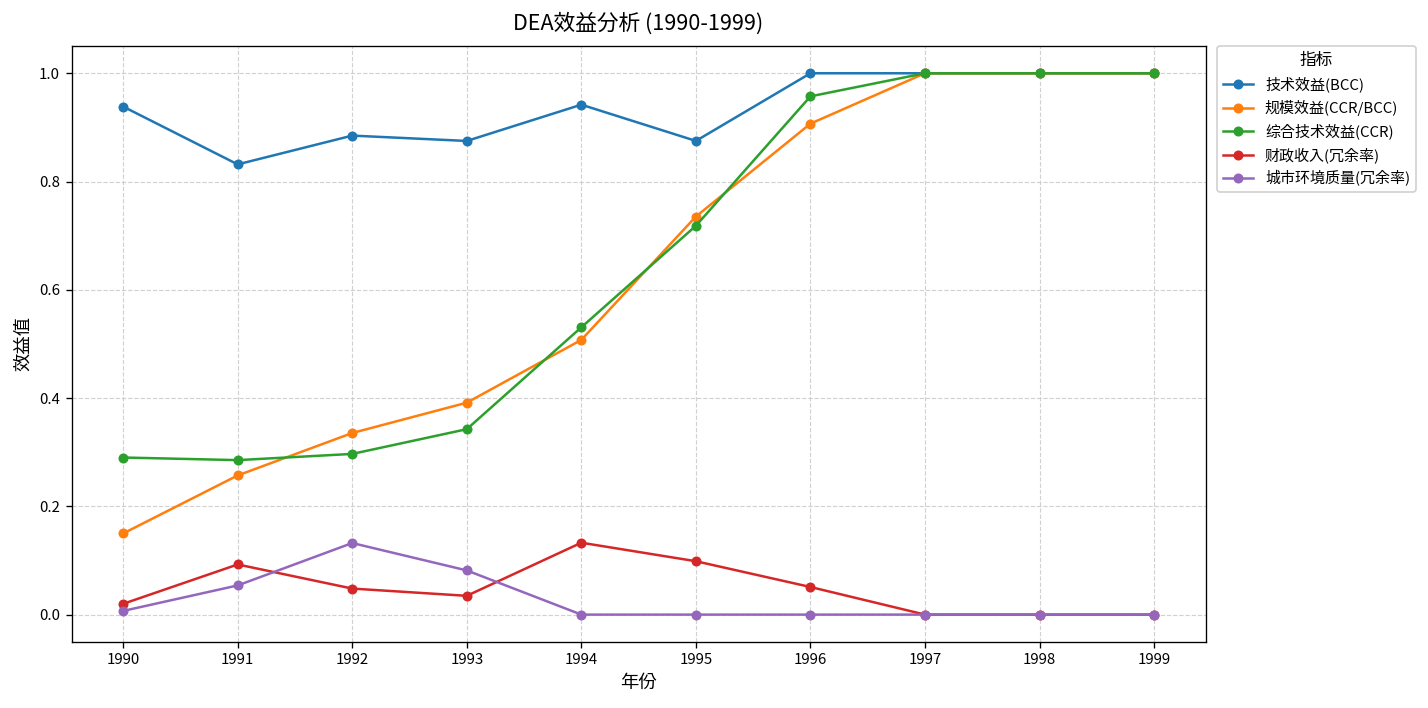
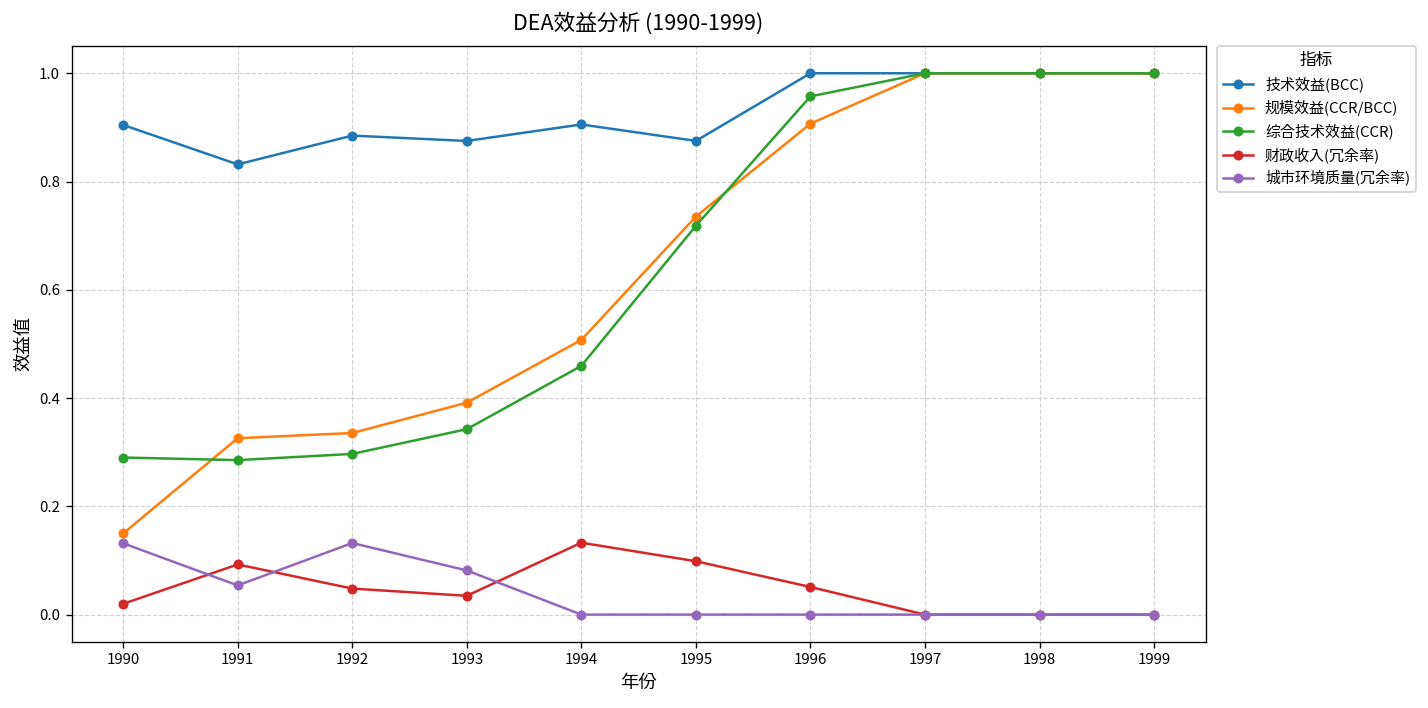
技术效益(BCC), 1990: 0.94 -> 0.90
城市环境质量(冗余率), 1990: 0.01 -> 0.13
规模效益(CCR/BCC), 1991: 0.26 -> 0.33
技术效益(BCC), 1994: 0.94 -> 0.91
综合技术效益(CCR), 1994: 0.53 -> 0.46
